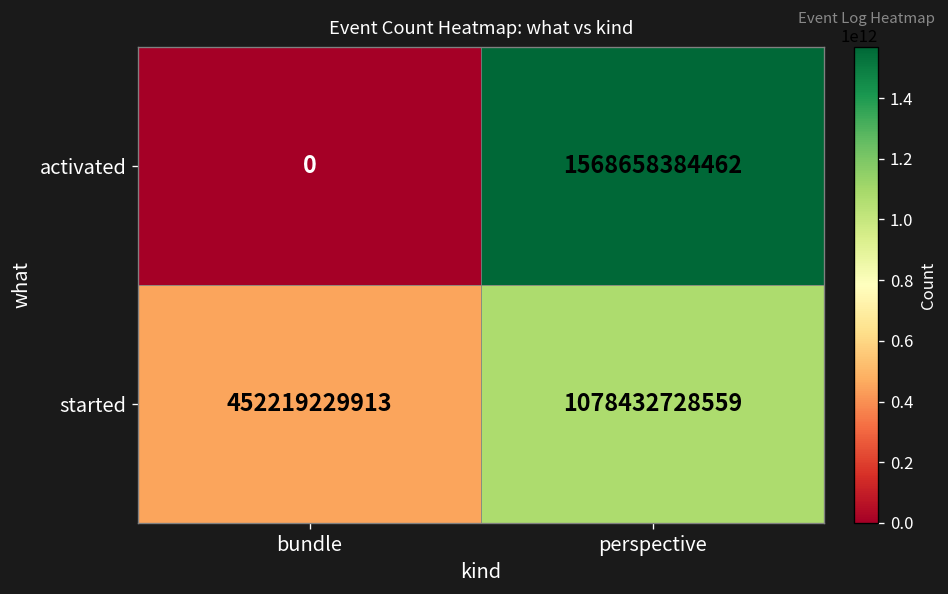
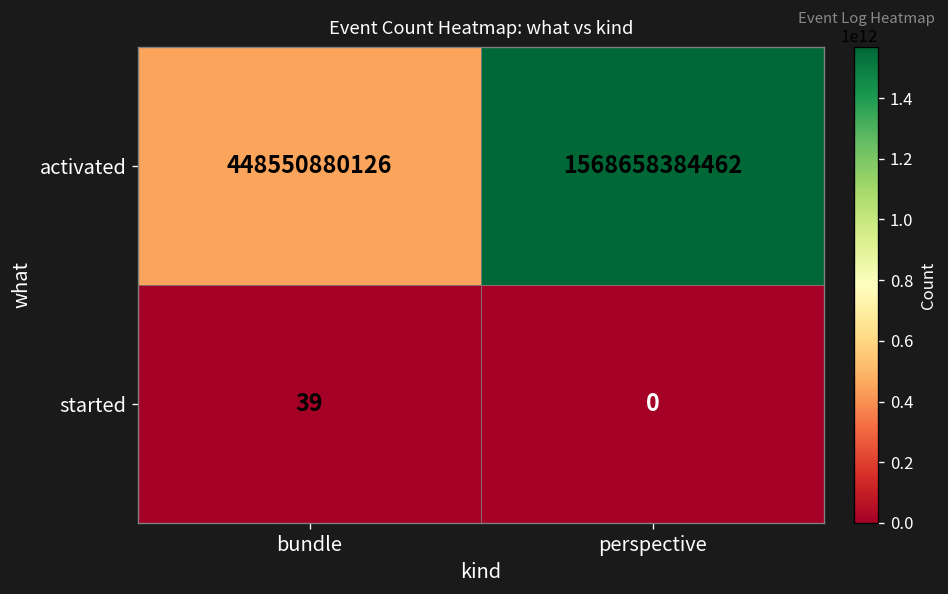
activated, bundle: 0 -> 448550880126
started, bundle: 452219229913 -> 39
started, perspective: 1078432728559 -> 0
